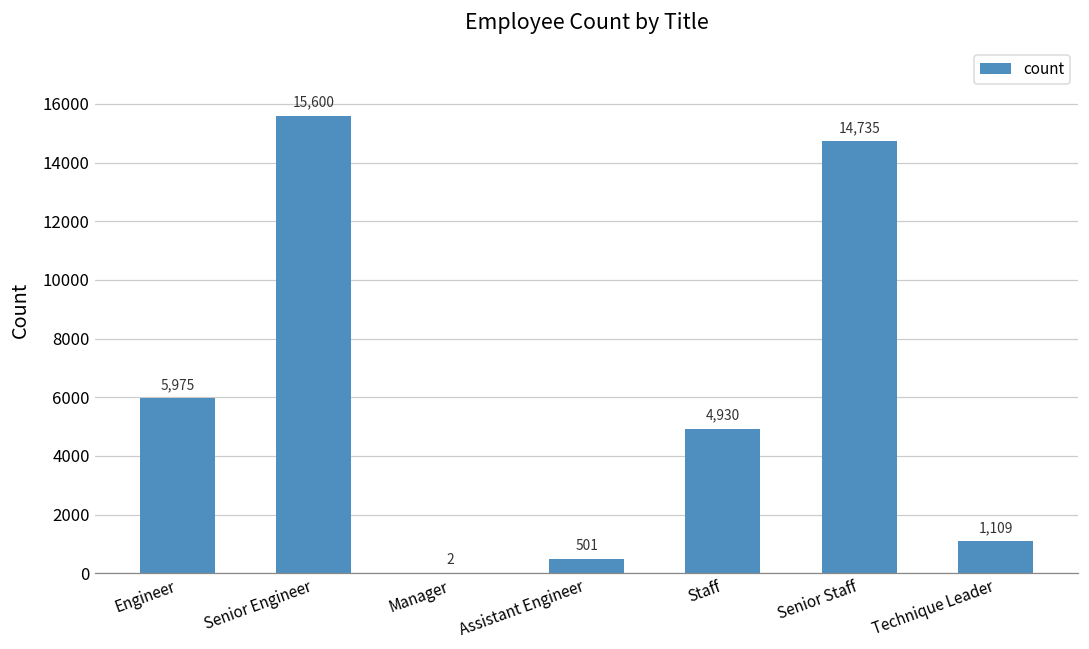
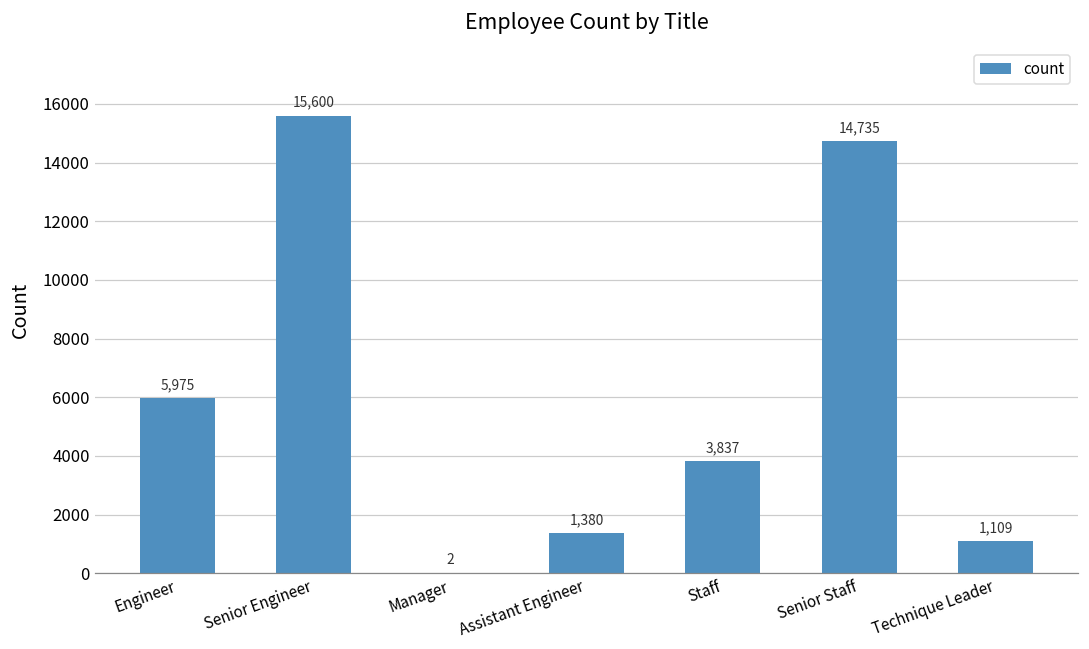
Assistant Engineer: 501 -> 1,380
Staff: 4,930 -> 3,837
